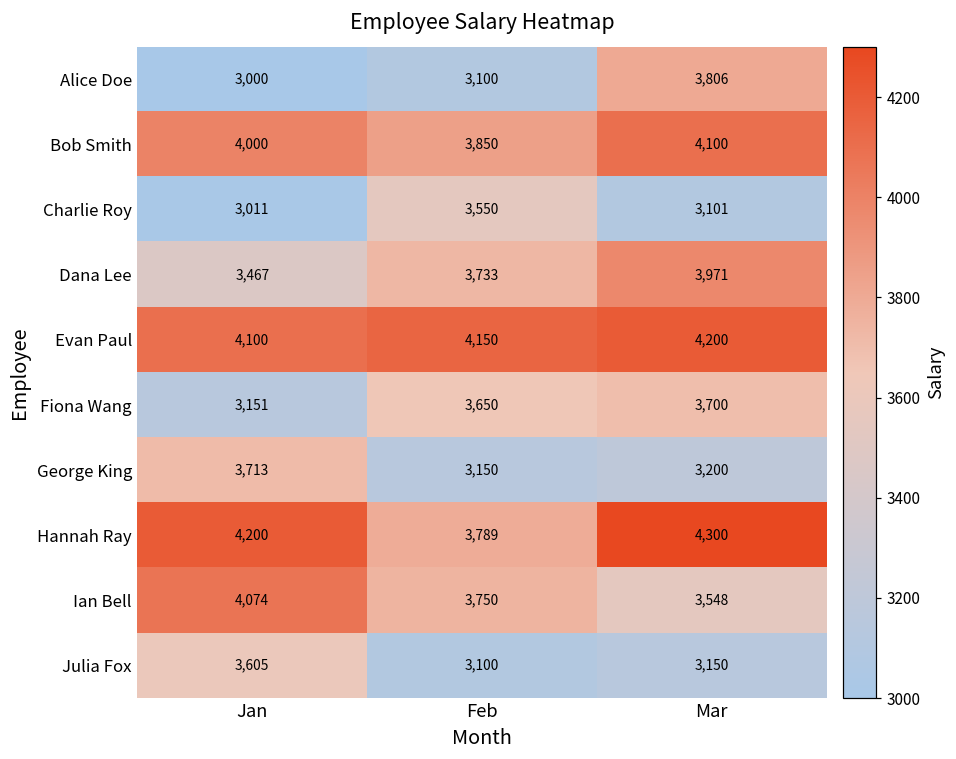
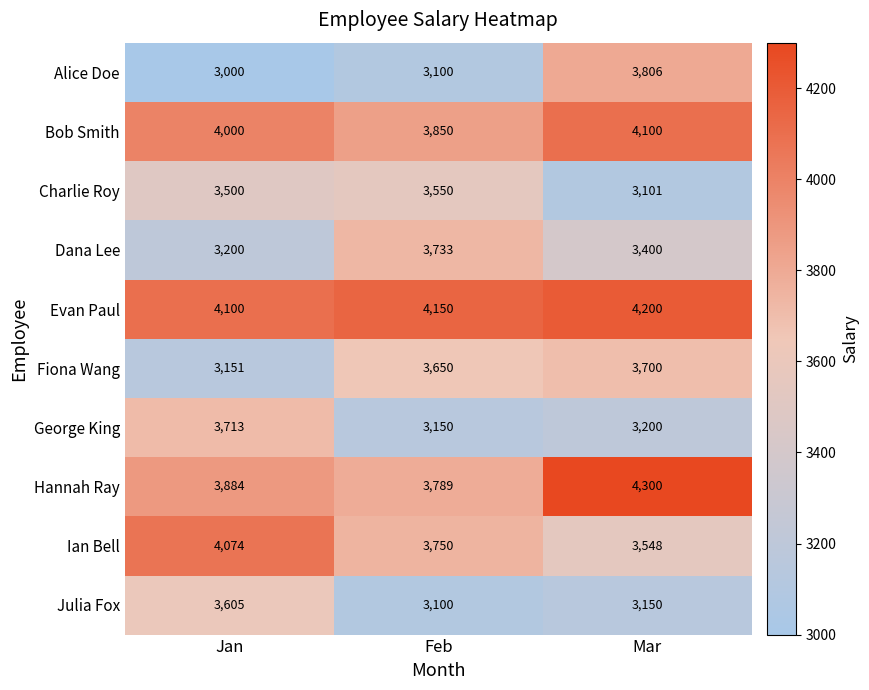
Charlie Roy, Jan: 3,011 -> 3,500
Dana Lee, Jan: 3,467 -> 3,200
Dana Lee, Mar: 3,971 -> 3,400
Hannah Ray, Jan: 4,200 -> 3,884
